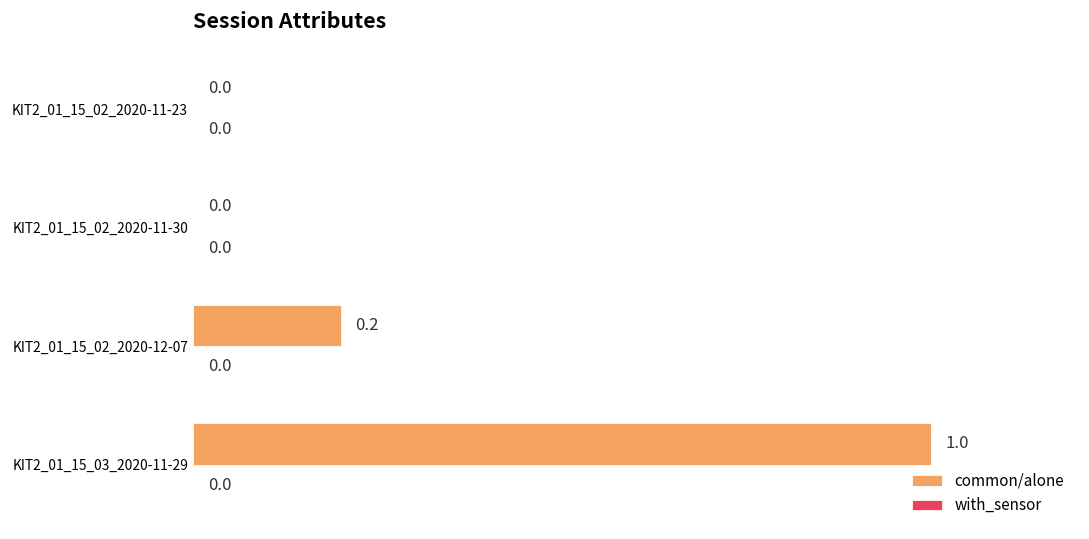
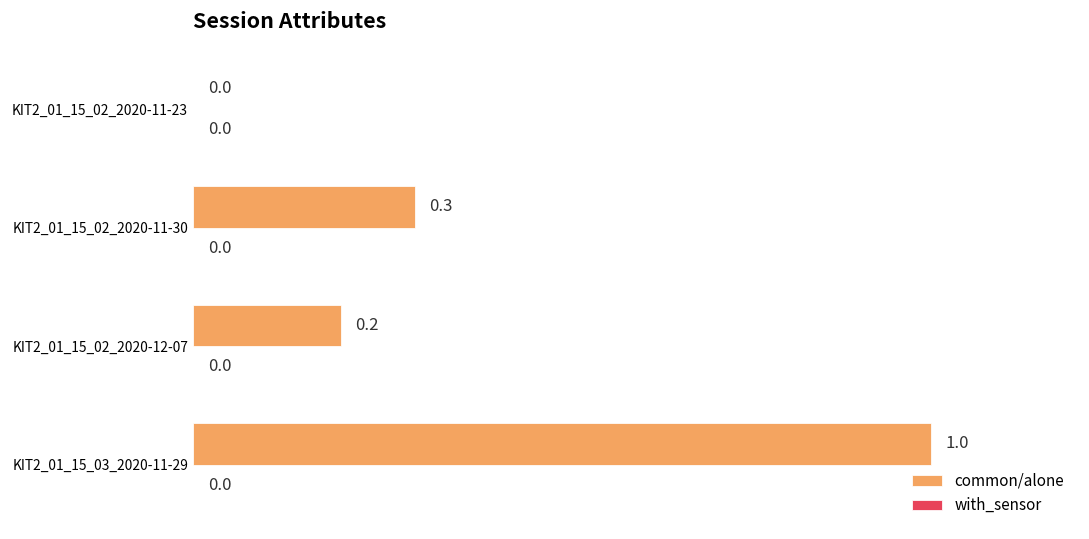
common/alone, KIT2_01_15_02_2020-11-30: 0.0 -> 0.3
